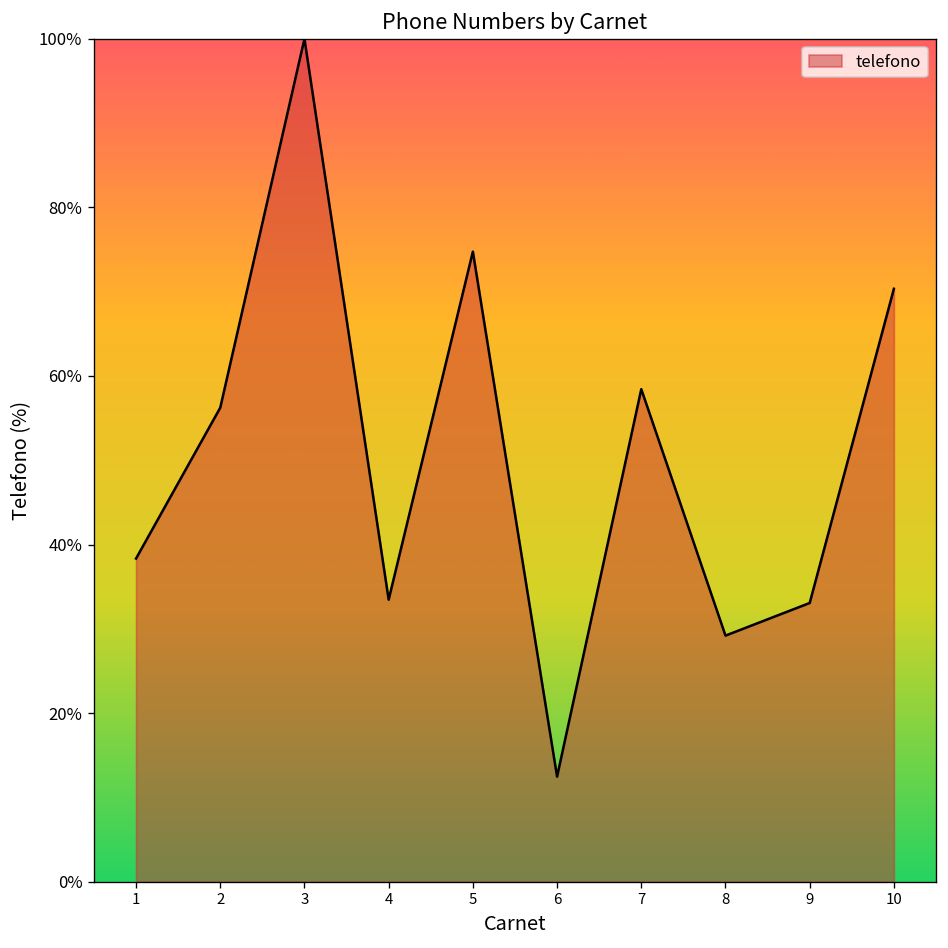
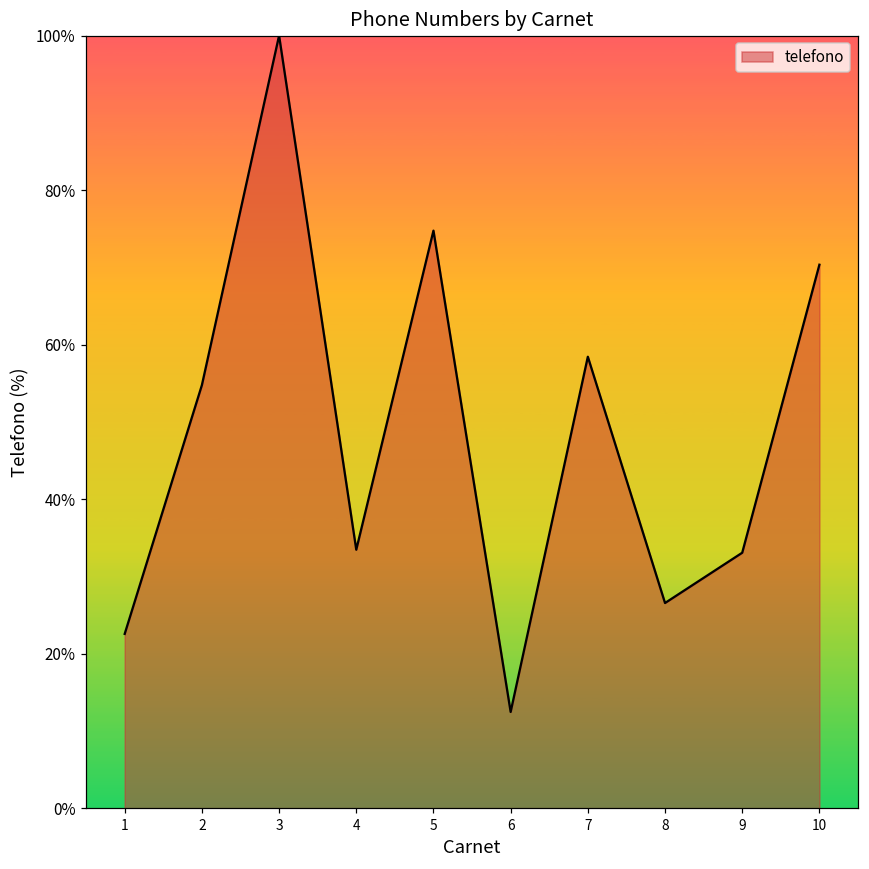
1: 38% -> 23%
2: 56% -> 55%
8: 29% -> 27%
